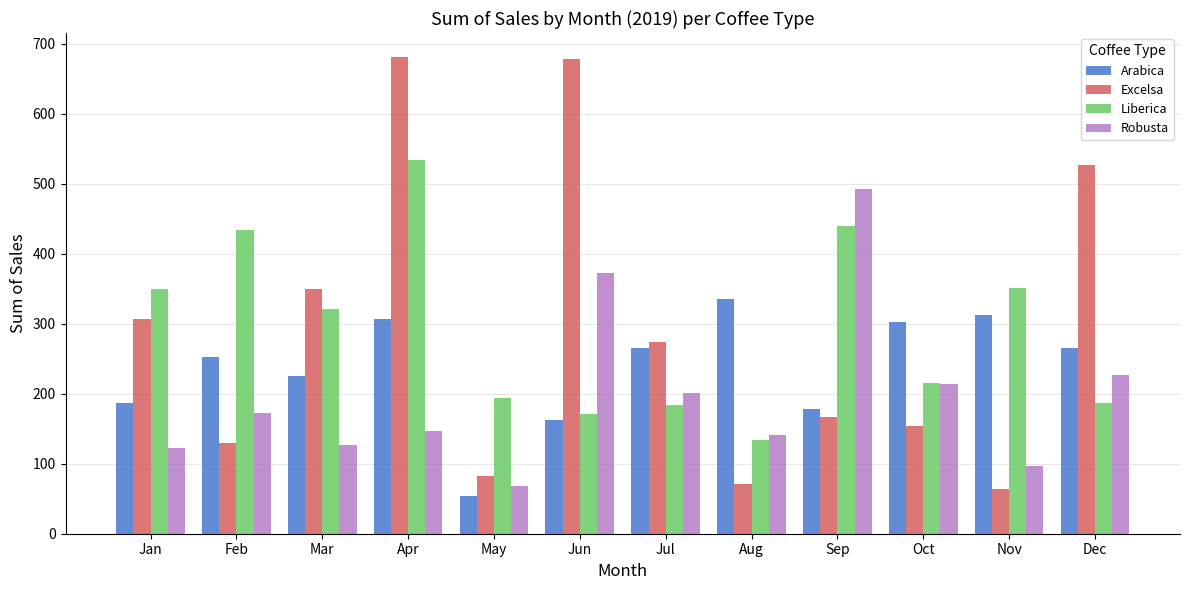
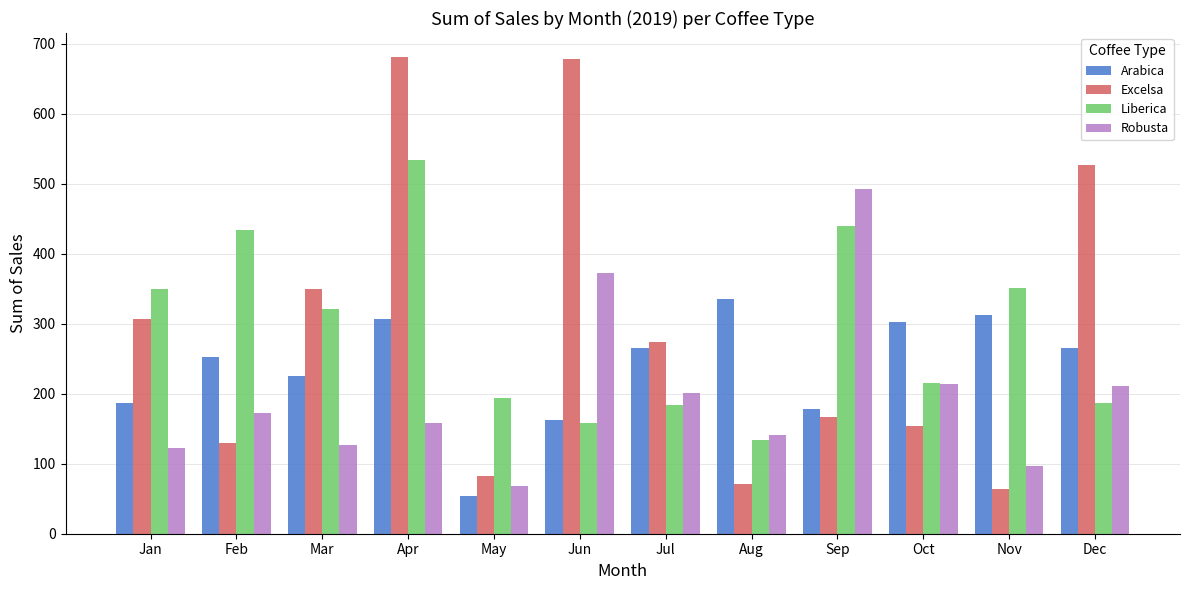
Robusta, Apr: 150 -> 160
Liberica, Jun: 170 -> 160
Robusta, Dec: 230 -> 210
